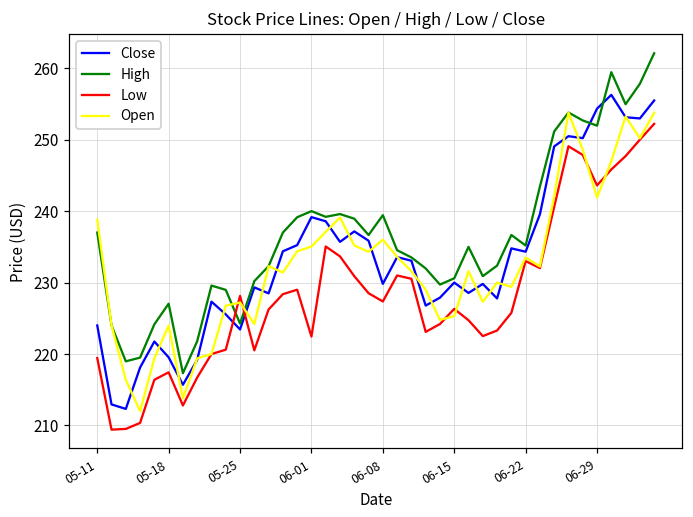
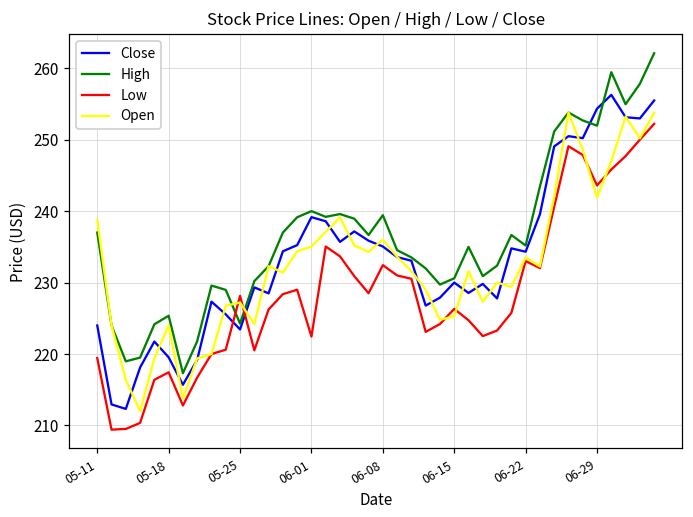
High, 05-18: 227 -> 225
Close, 06-08: 230 -> 235
Low, 06-08: 227 -> 232
